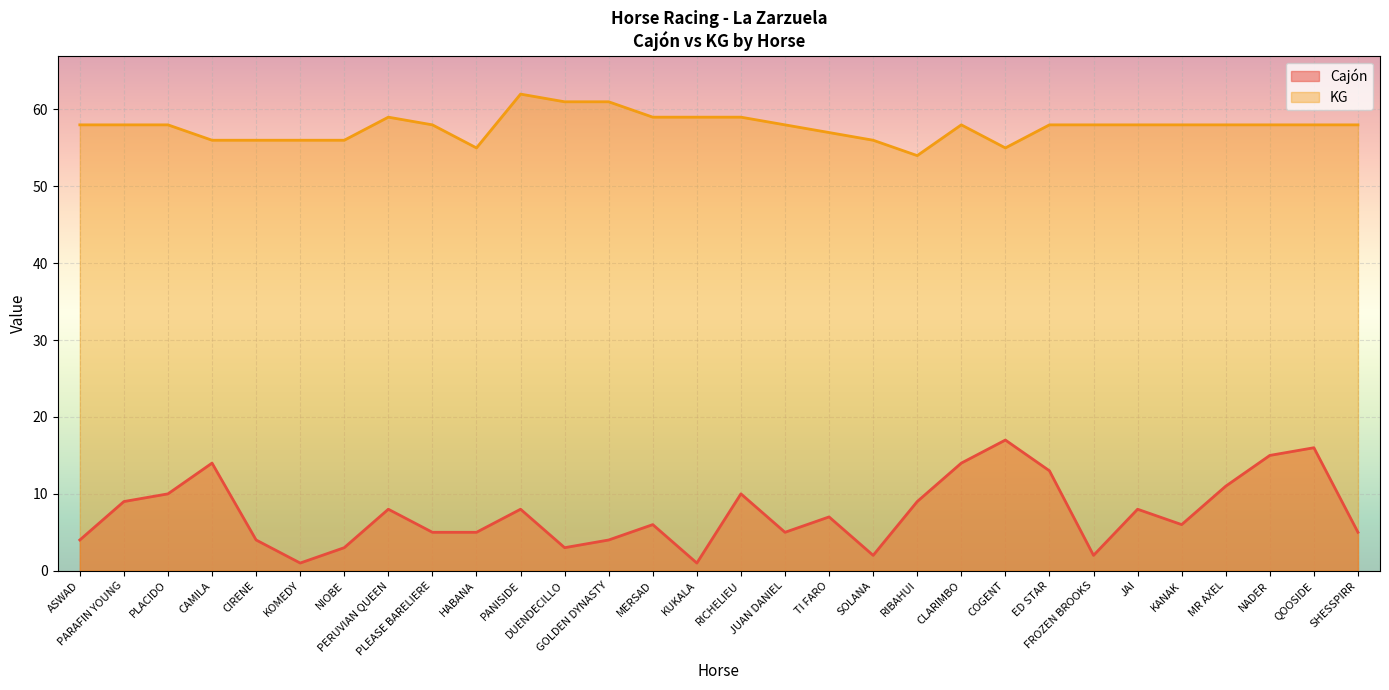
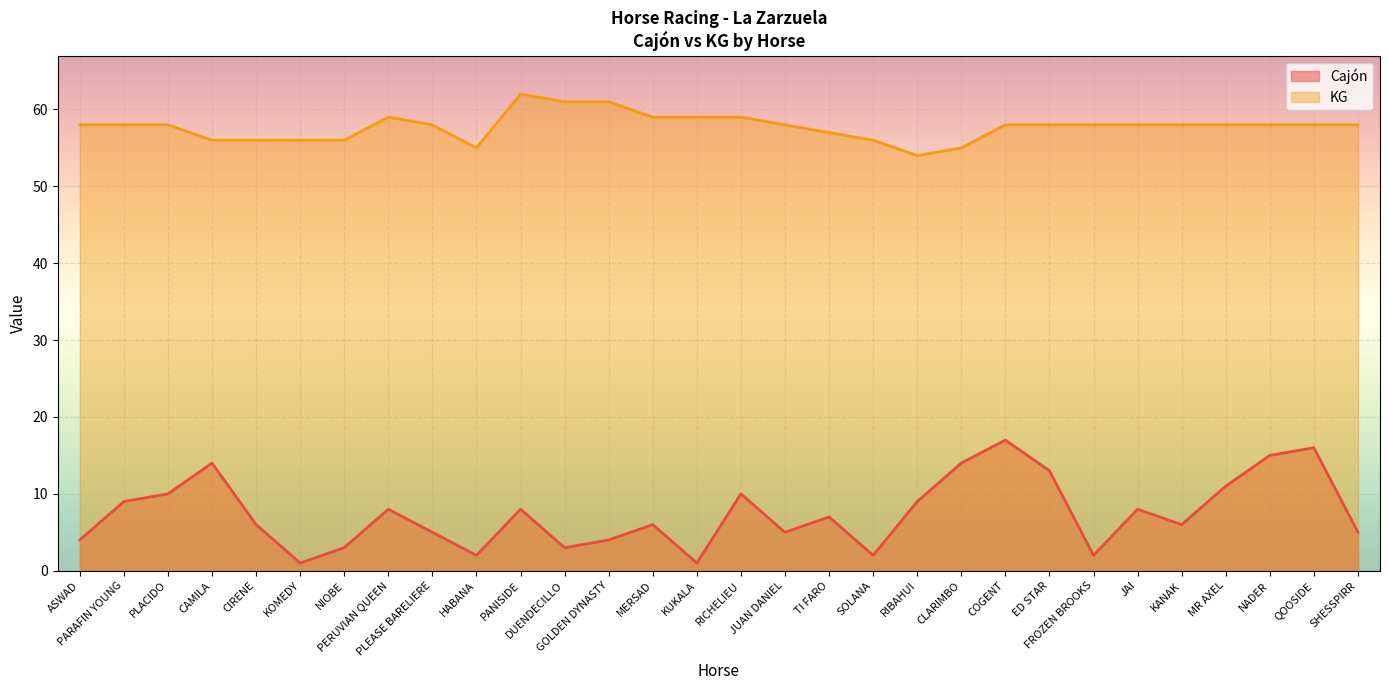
Cajón, CIRENE: 4 -> 6
Cajón, HABANA: 5 -> 2
KG, CLARIMBO: 58 -> 55
KG, COGENT: 55 -> 58
